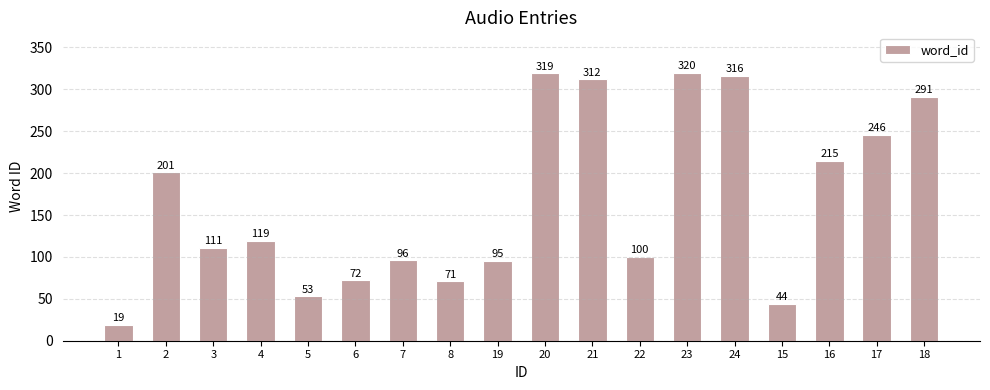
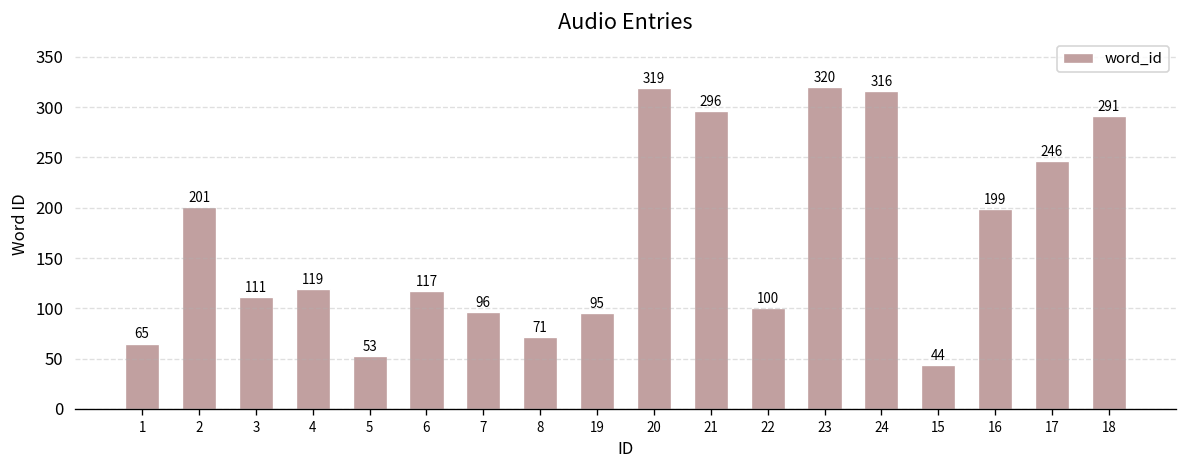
1: 19 -> 65
6: 72 -> 117
21: 312 -> 296
16: 215 -> 199
